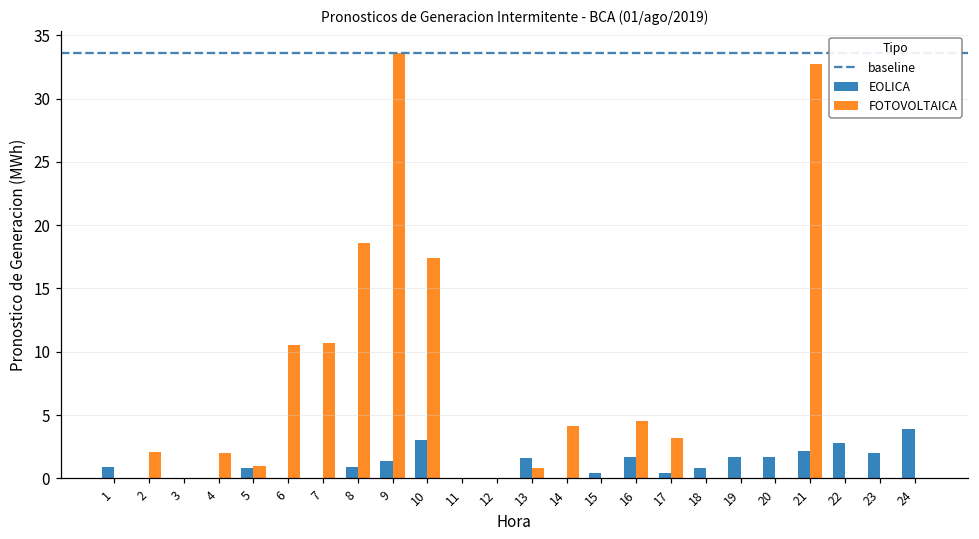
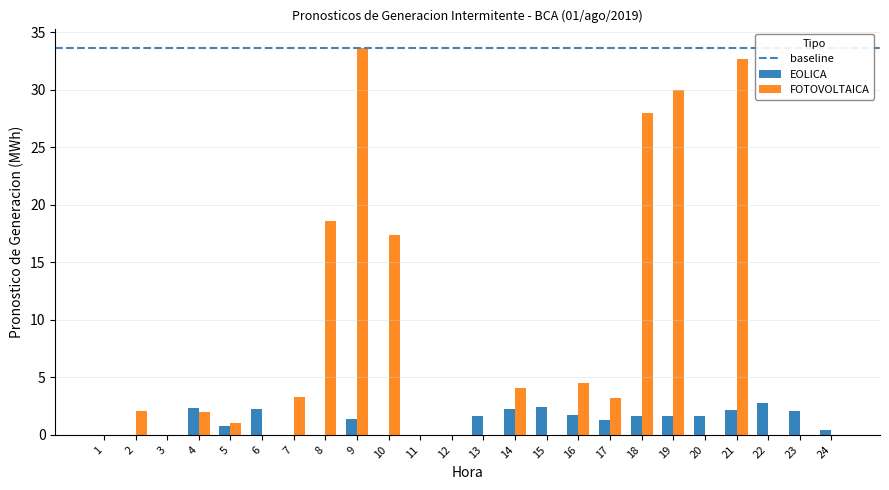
EOLICA, 1: 0.9 -> 0.0
EOLICA, 4: 0.0 -> 2.3
EOLICA, 6: 0.0 -> 2.2
FOTOVOLTAICA, 6: 10.5 -> 0.0
FOTOVOLTAICA, 7: 10.7 -> 3.3
EOLICA, 8: 0.9 -> 0.0
EOLICA, 10: 3 -> 0
FOTOVOLTAICA, 13: 0.8 -> 0.0
EOLICA, 14: 0.0 -> 2.2
EOLICA, 15: 0.4 -> 2.4
EOLICA, 17: 0.4 -> 1.3
EOLICA, 18: 0.8 -> 1.7
FOTOVOLTAICA, 18: 0 -> 28
FOTOVOLTAICA, 19: 0 -> 30
EOLICA, 24: 3.9 -> 0.4
